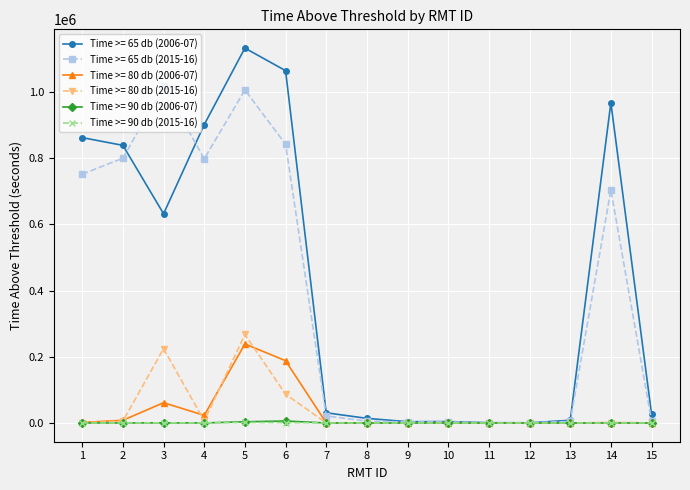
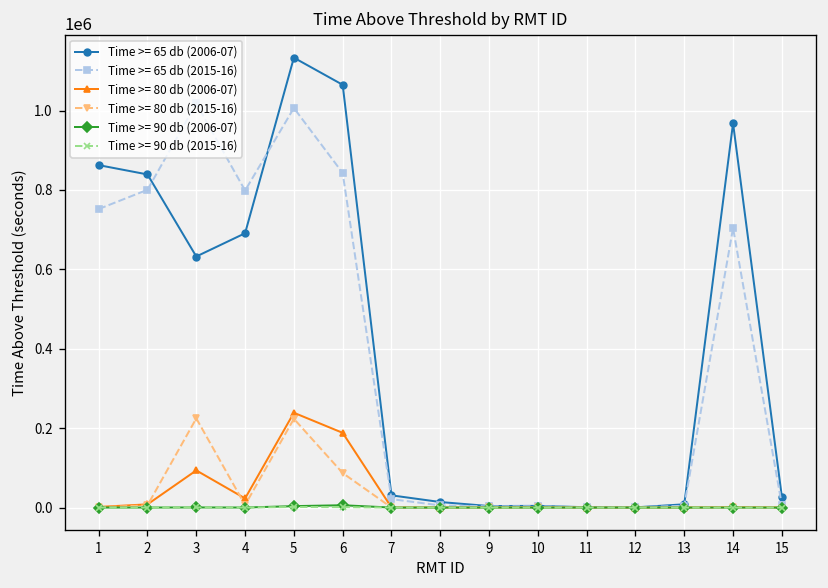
Time >= 80 db (2006-07), 3: 60000 -> 90000
Time >= 65 db (2006-07), 4: 900000 -> 690000
Time >= 80 db (2015-16), 5: 270000 -> 220000
